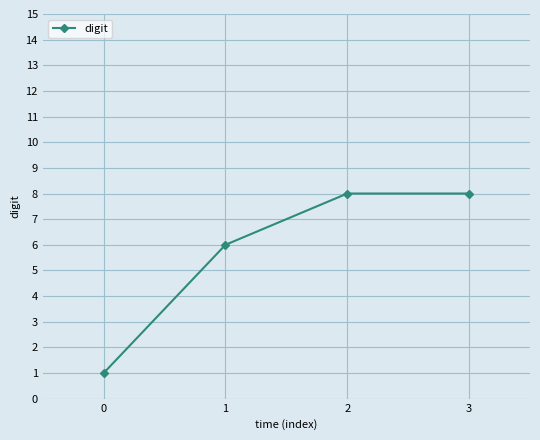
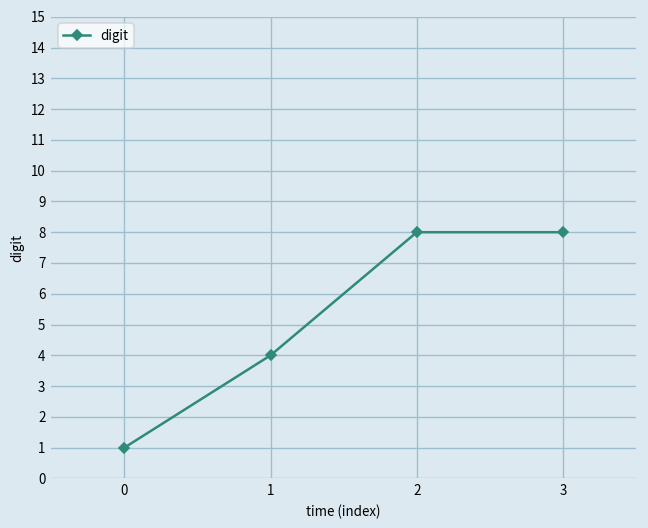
1: 6 -> 4
